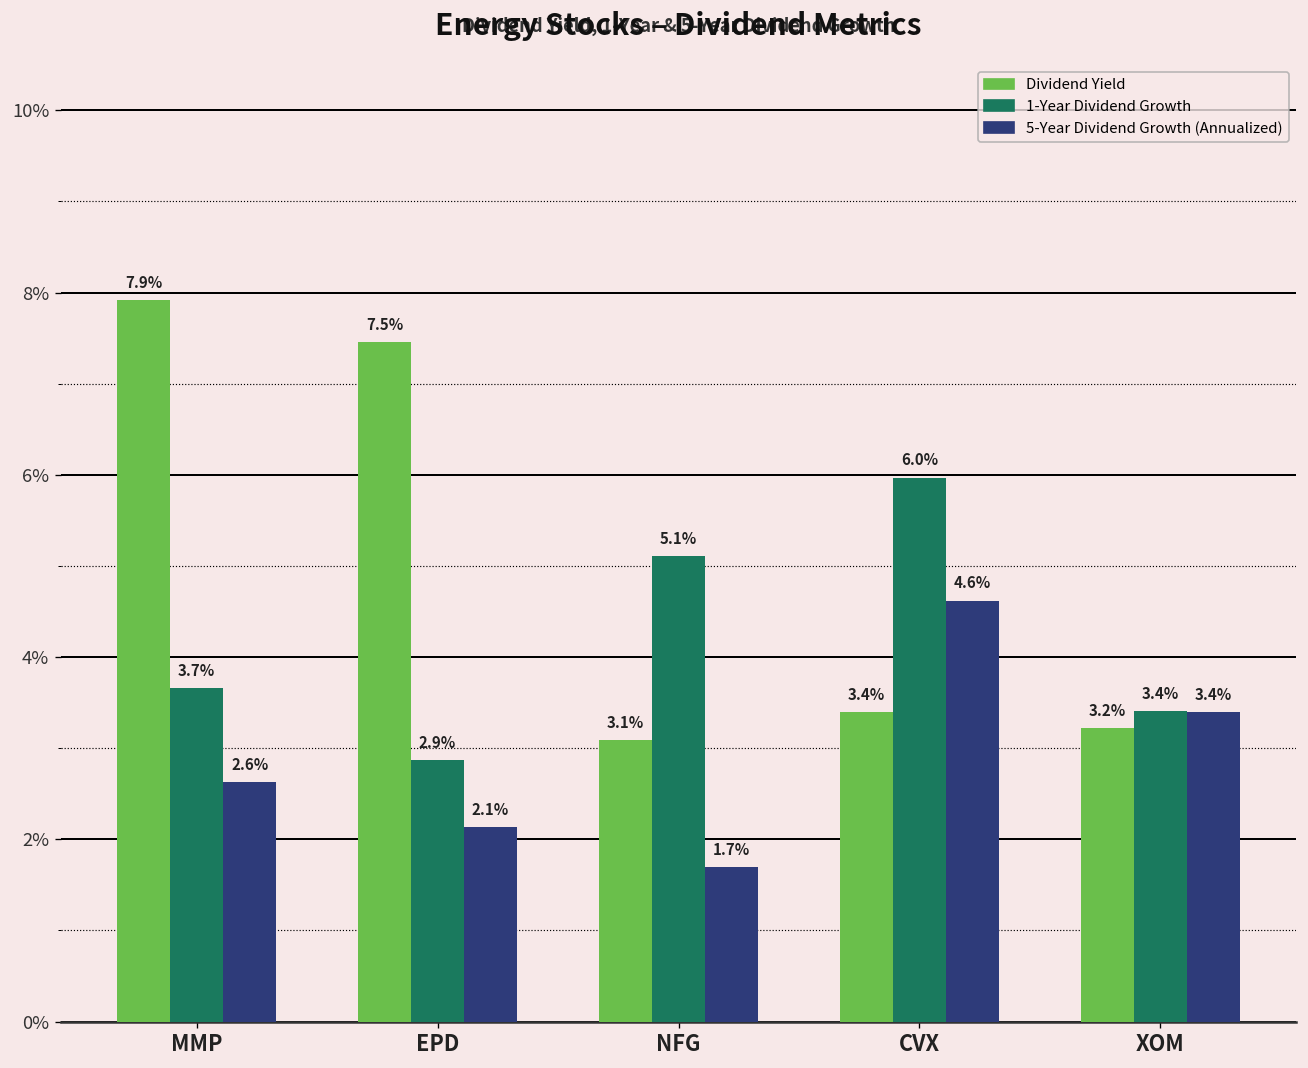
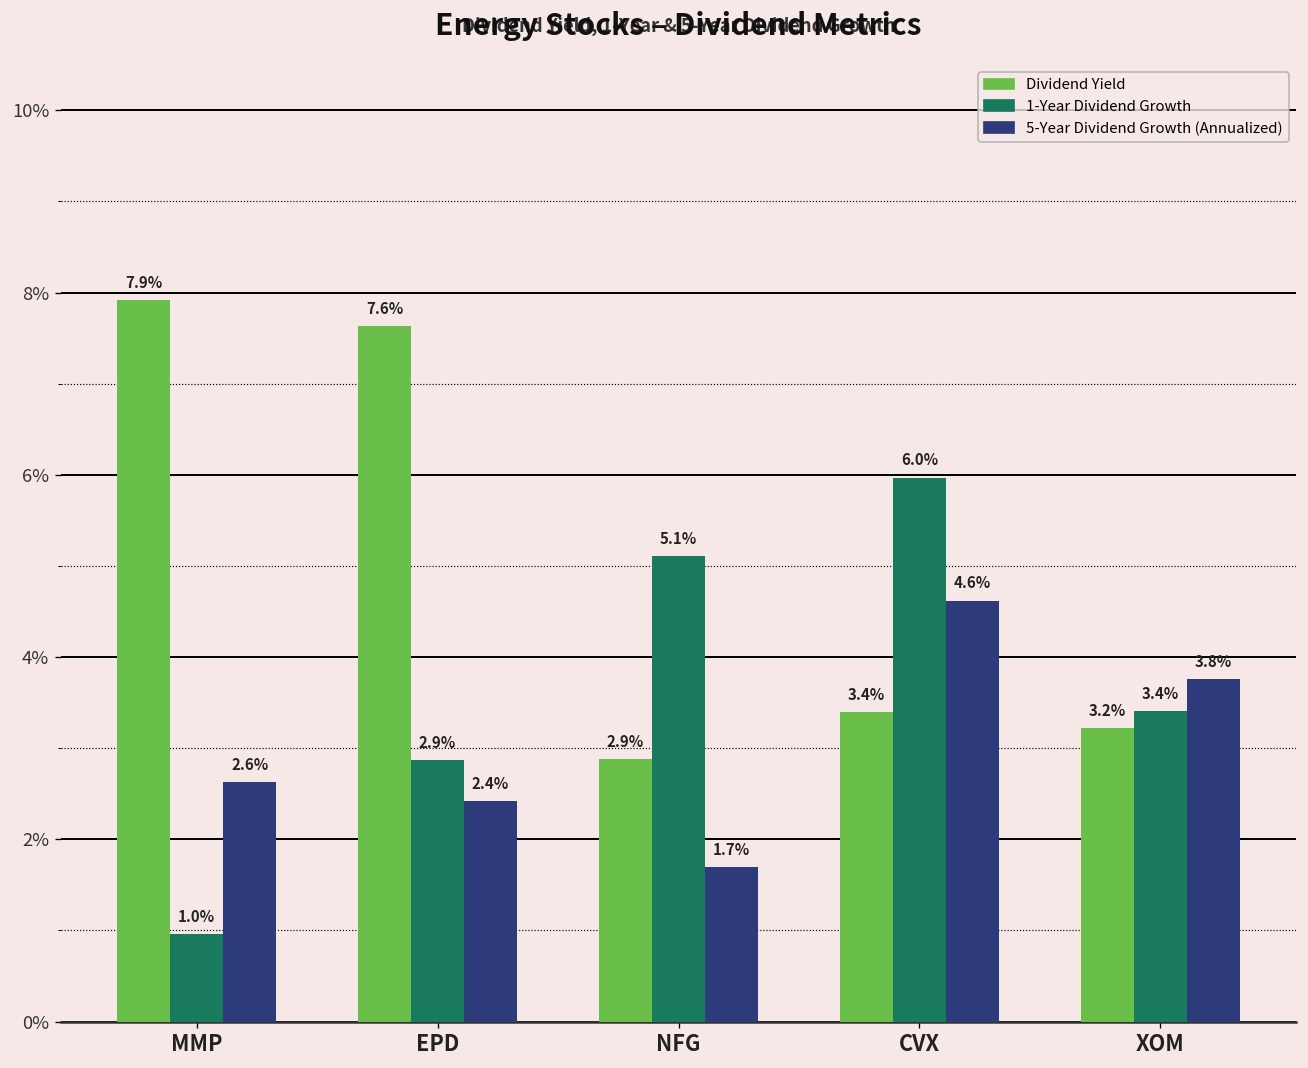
1-Year Dividend Growth, MMP: 3.7% -> 1.0%
Dividend Yield, EPD: 7.5% -> 7.6%
5-Year Dividend Growth (Annualized), EPD: 2.1% -> 2.4%
Dividend Yield, NFG: 3.1% -> 2.9%
5-Year Dividend Growth (Annualized), XOM: 3.4% -> 3.8%
